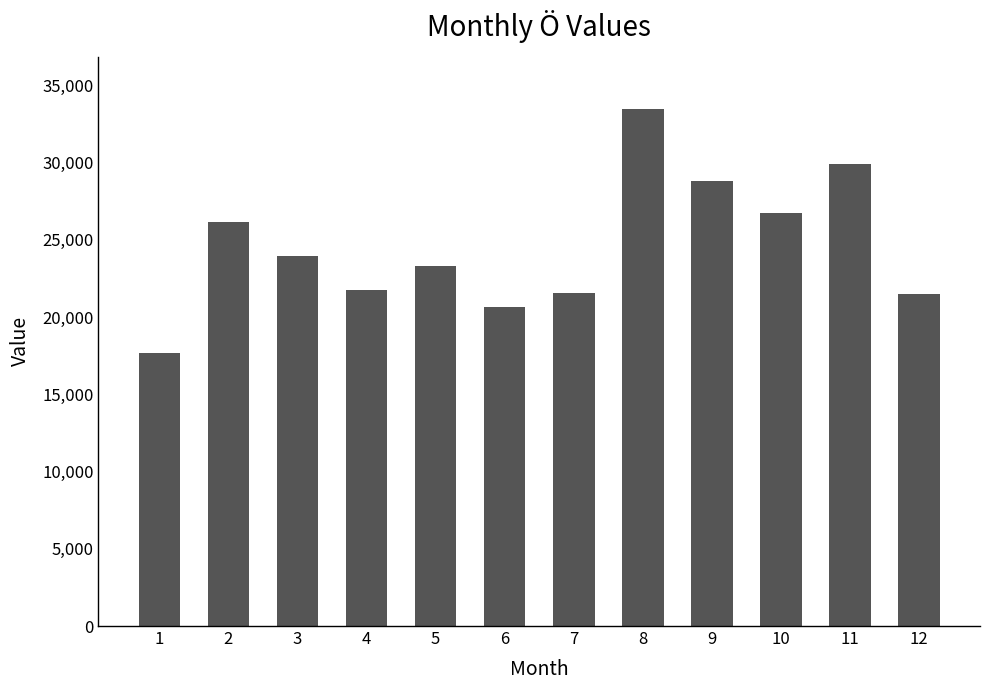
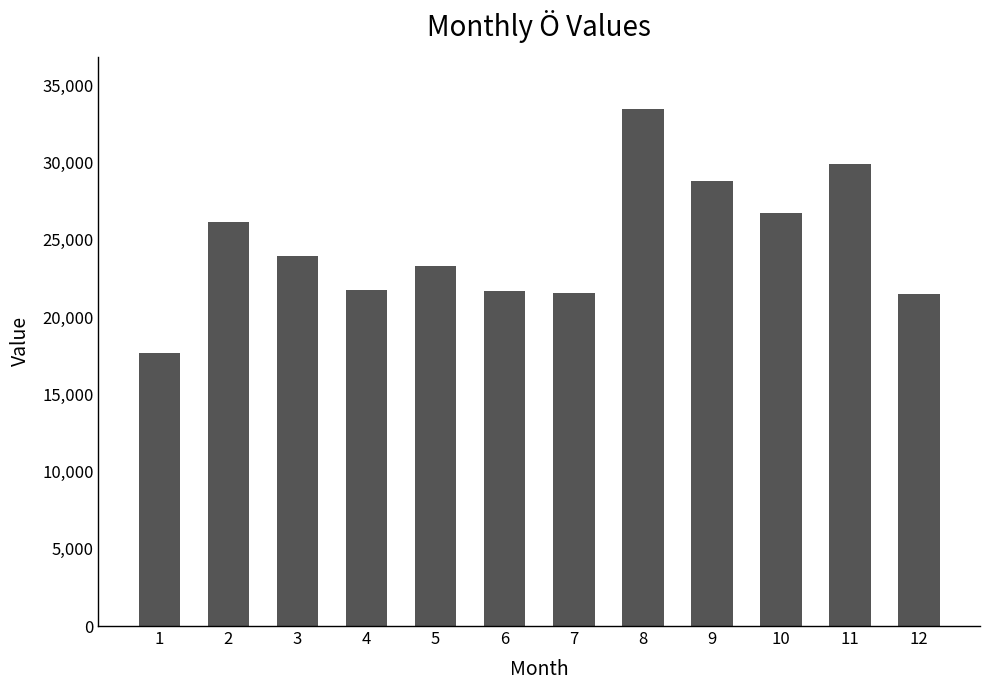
6: 20,700 -> 21,700
